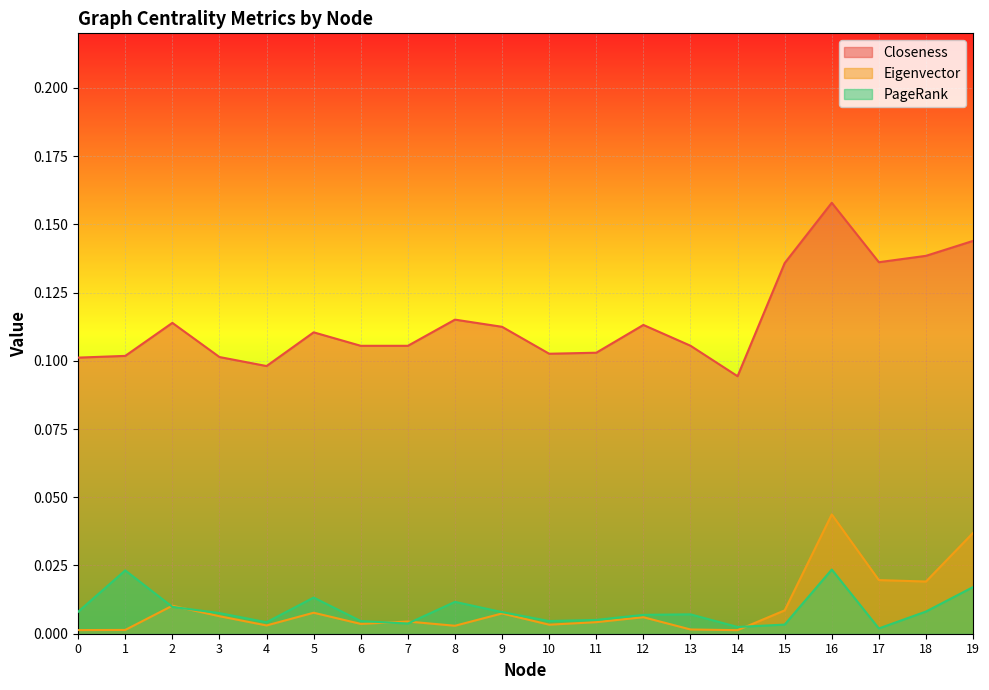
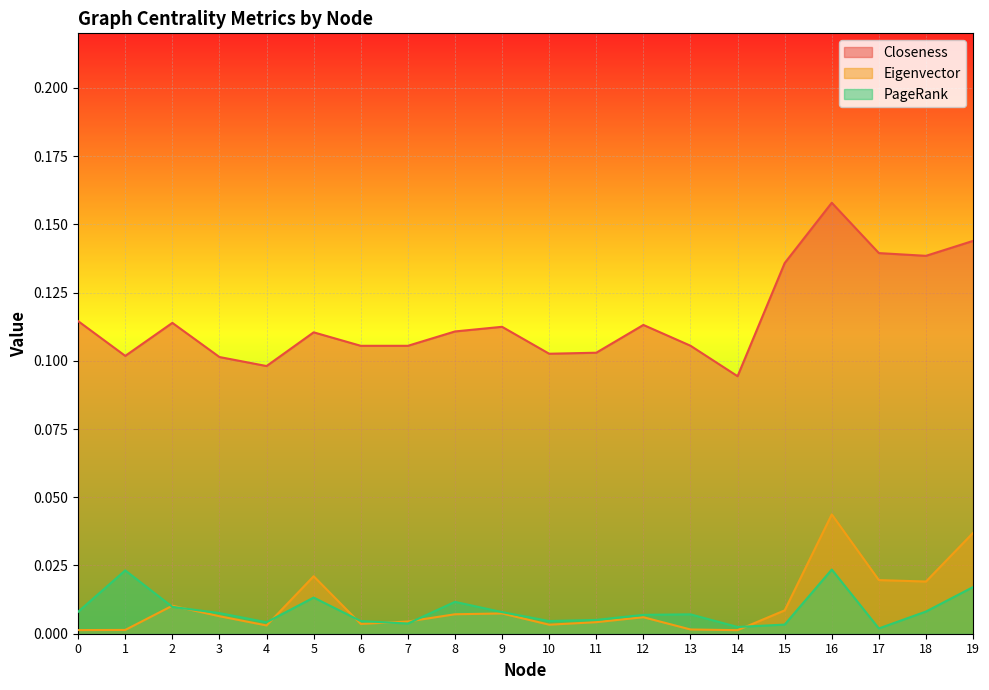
Closeness, 0: 0.101 -> 0.115
Eigenvector, 5: 0.008 -> 0.021
Closeness, 8: 0.115 -> 0.111
Eigenvector, 8: 0.003 -> 0.007
Closeness, 17: 0.136 -> 0.139
